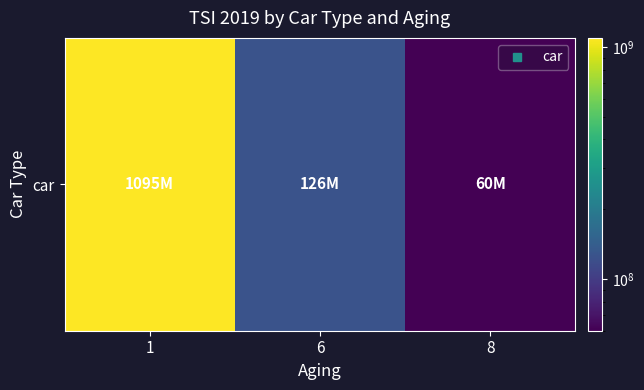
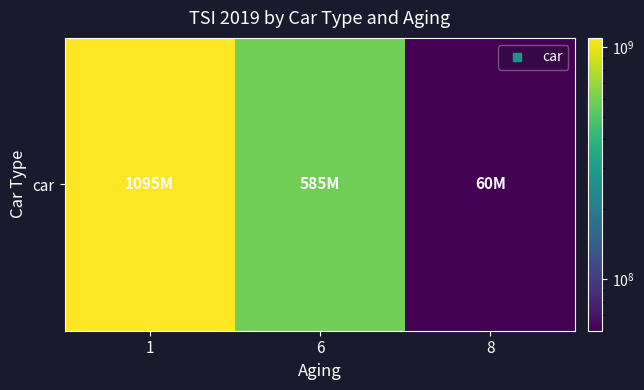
car, 6: 126M -> 585M
